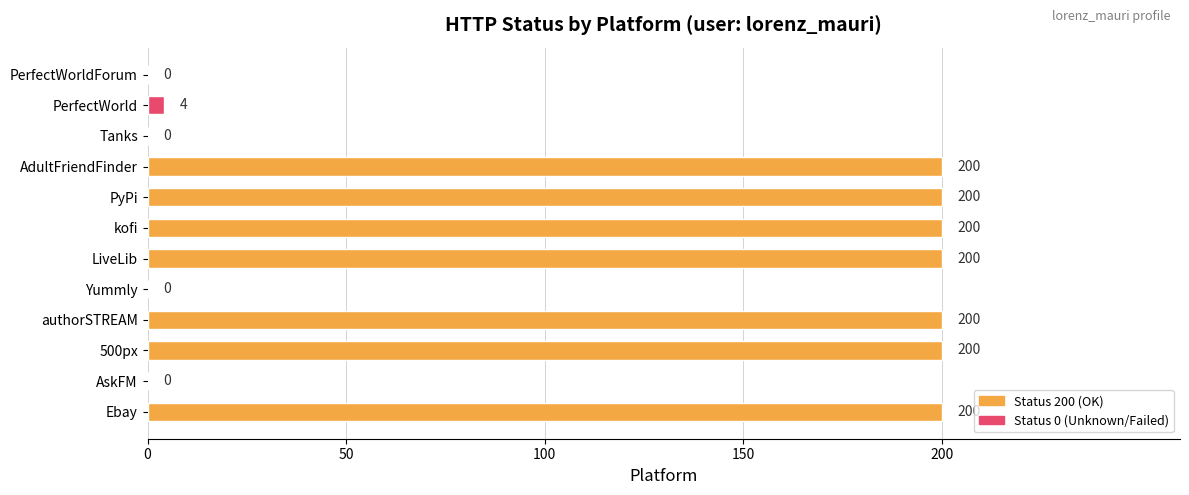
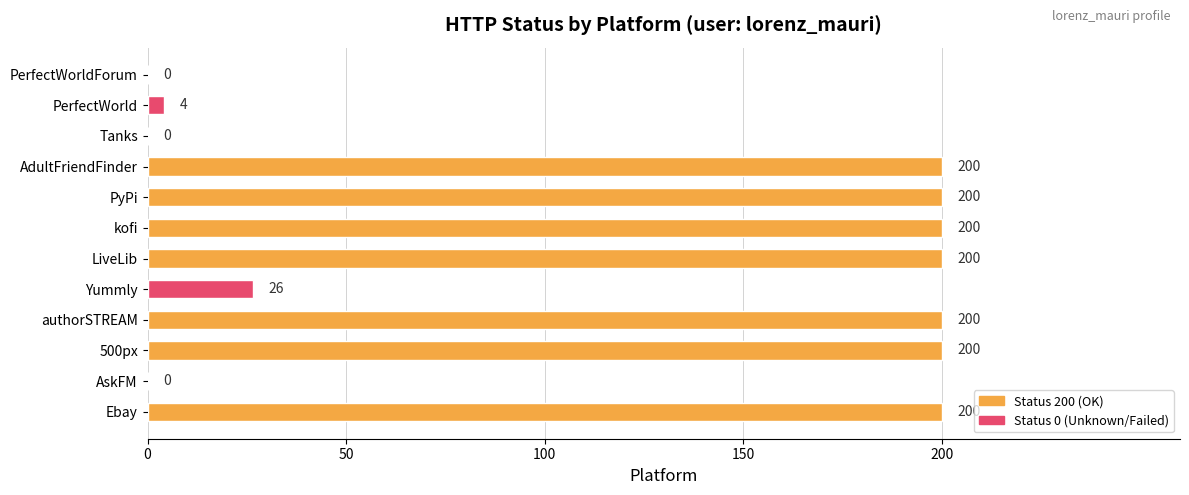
Yummly: 0 -> 26
